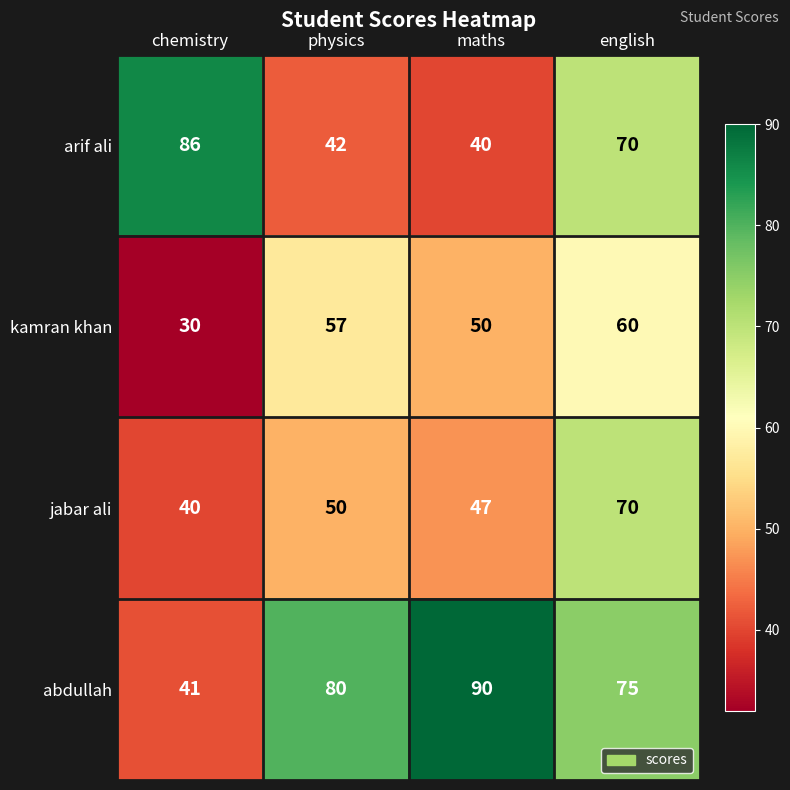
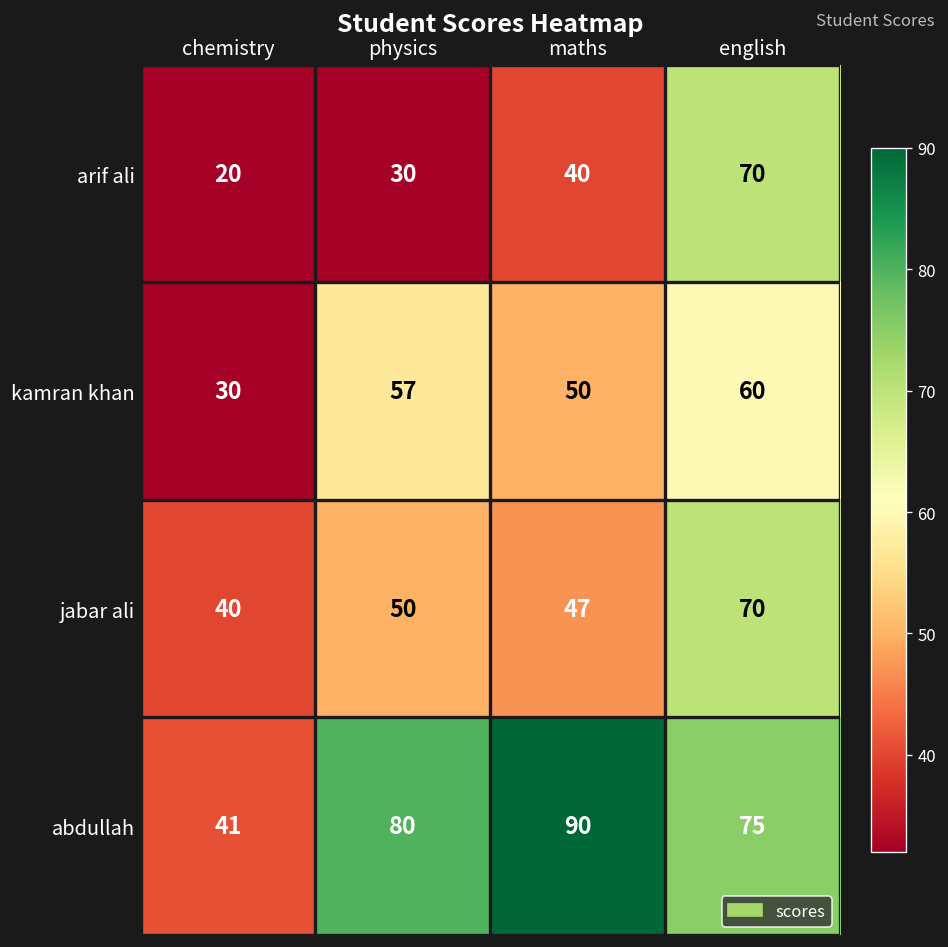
arif ali, chemistry: 86 -> 20
arif ali, physics: 42 -> 30
